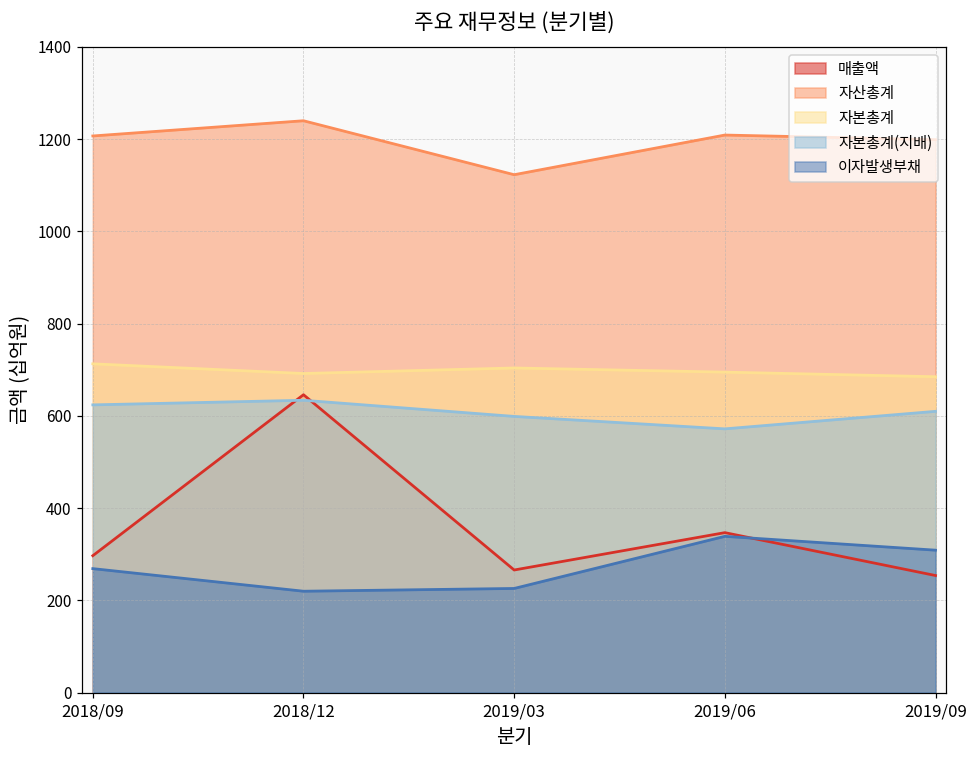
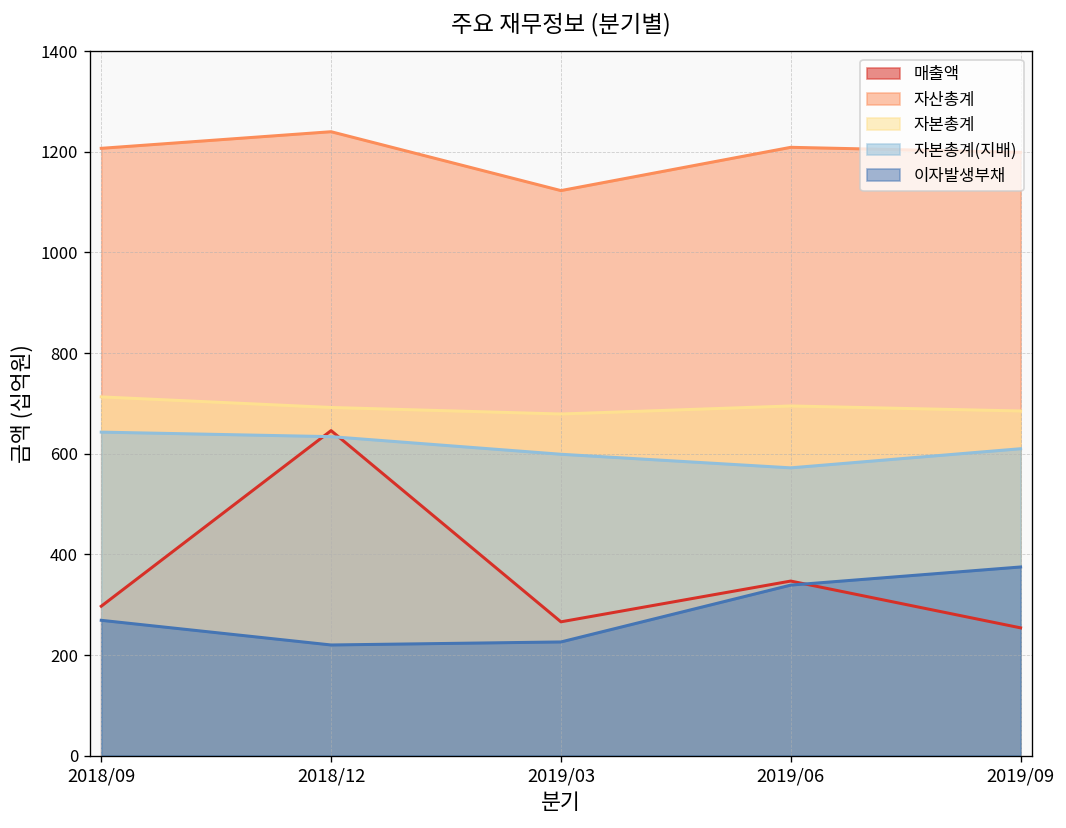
자본총계(지배), 2018/09: 620 -> 640
자본총계, 2019/03: 700 -> 680
이자발생부채, 2019/09: 310 -> 380
